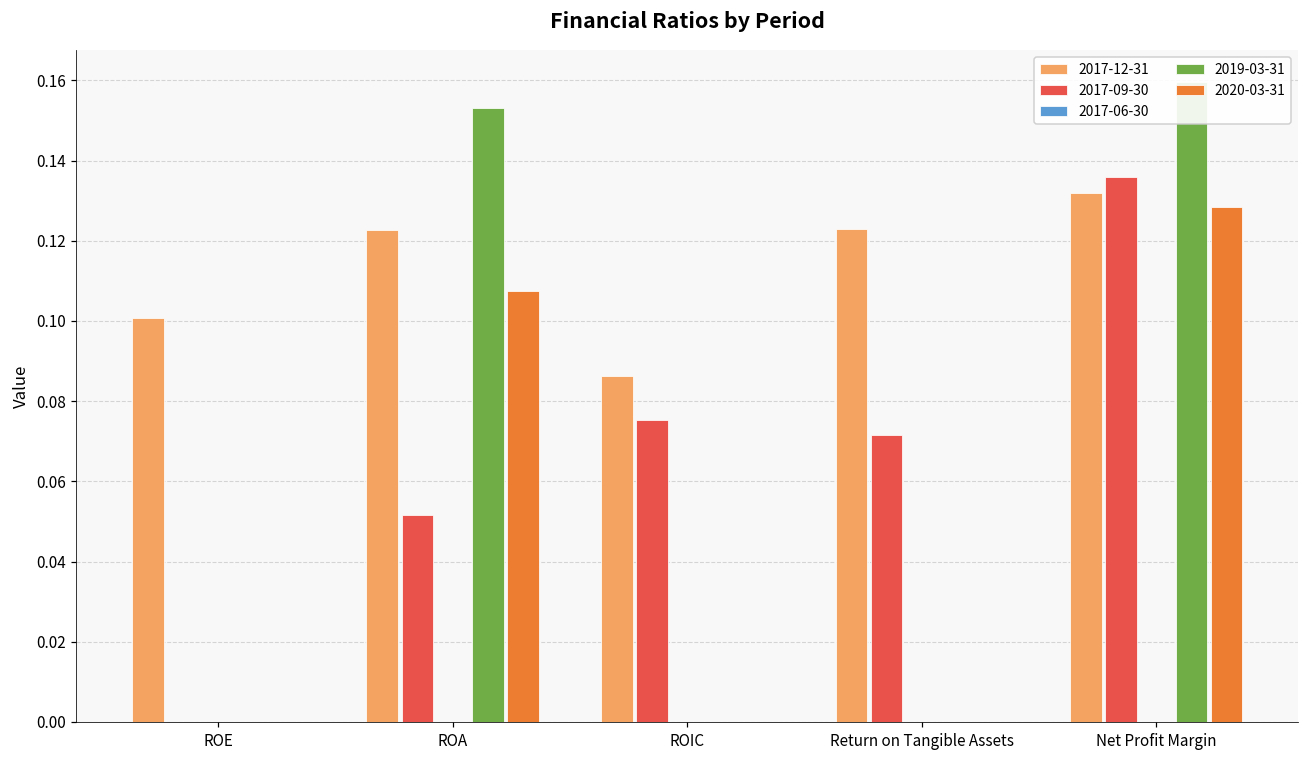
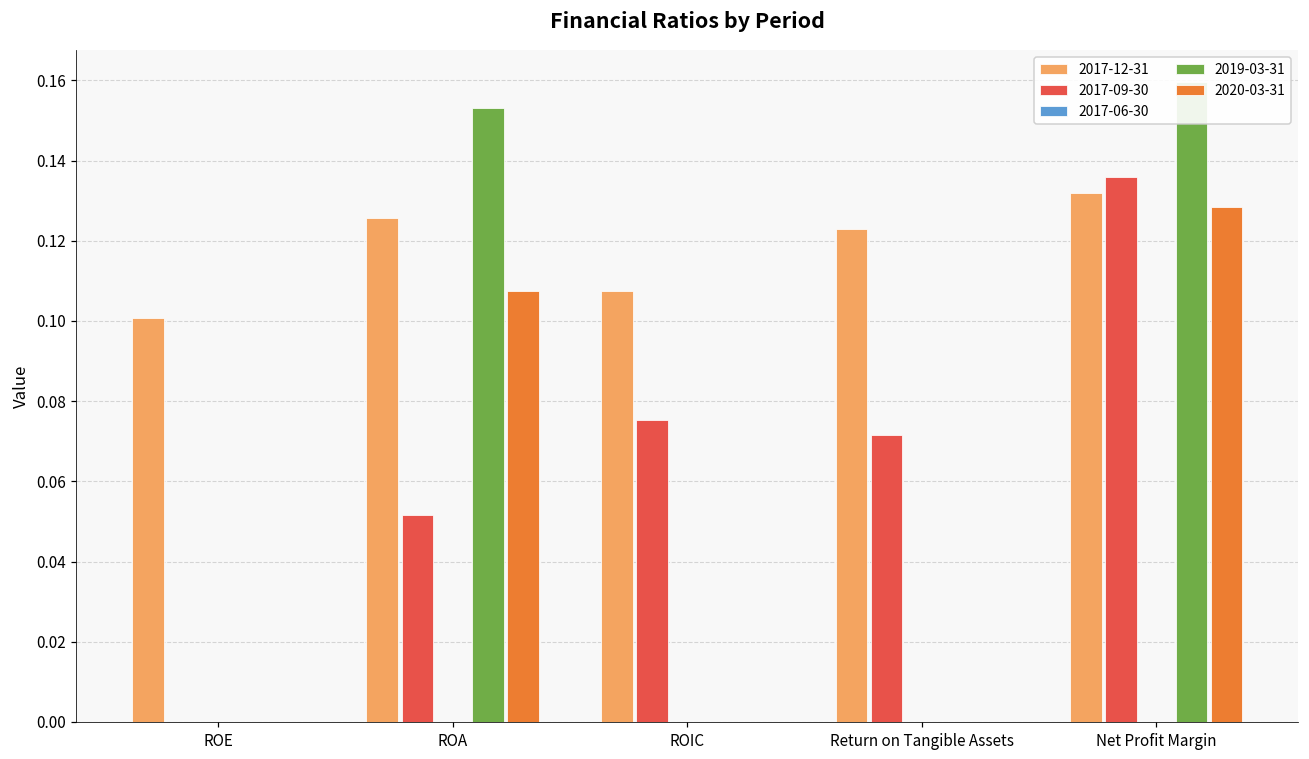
2017-12-31, ROA: 0.123 -> 0.126
2017-12-31, ROIC: 0.086 -> 0.107
